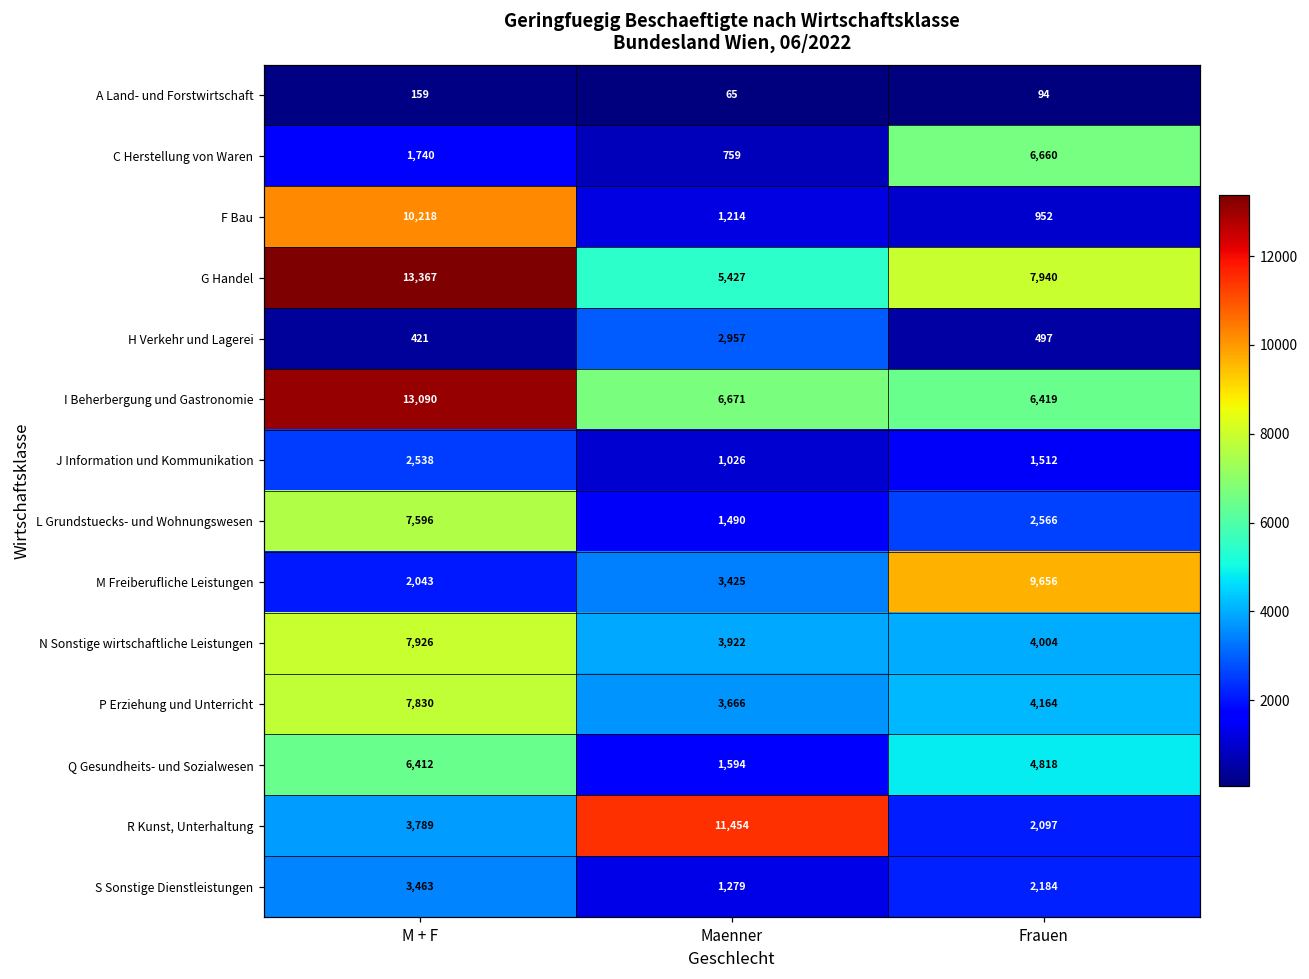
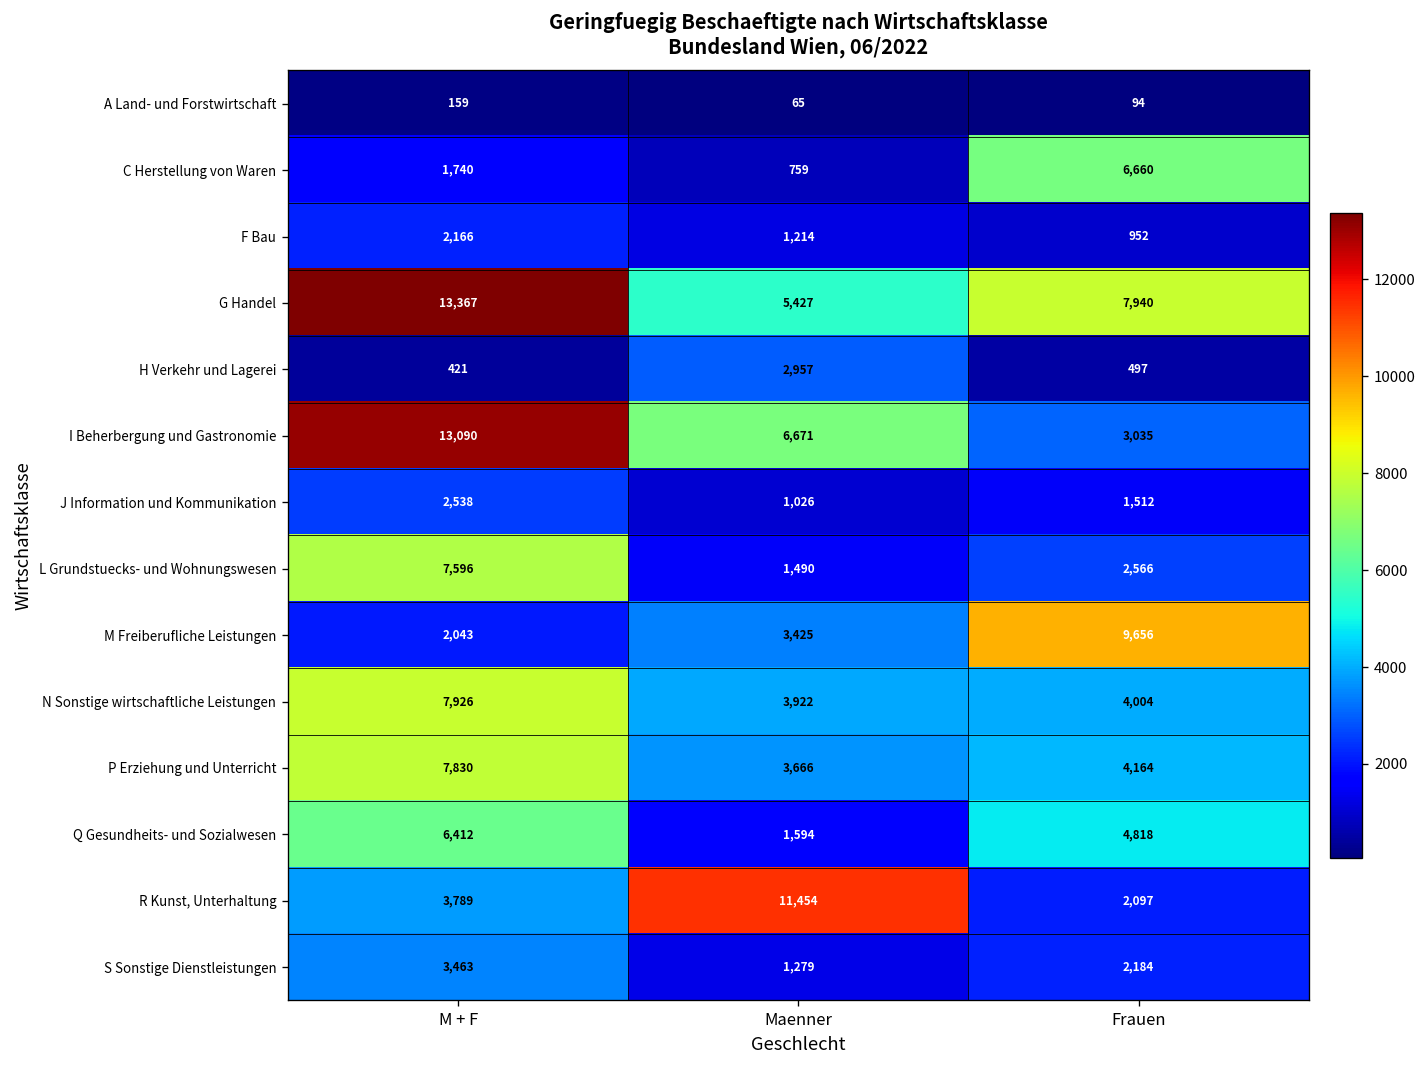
F Bau, M + F: 10,218 -> 2,166
I Beherbergung und Gastronomie, Frauen: 6,419 -> 3,035
